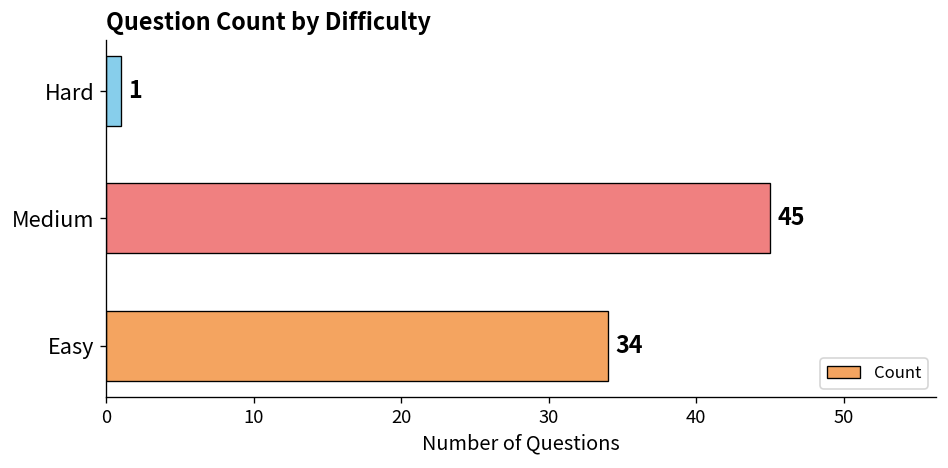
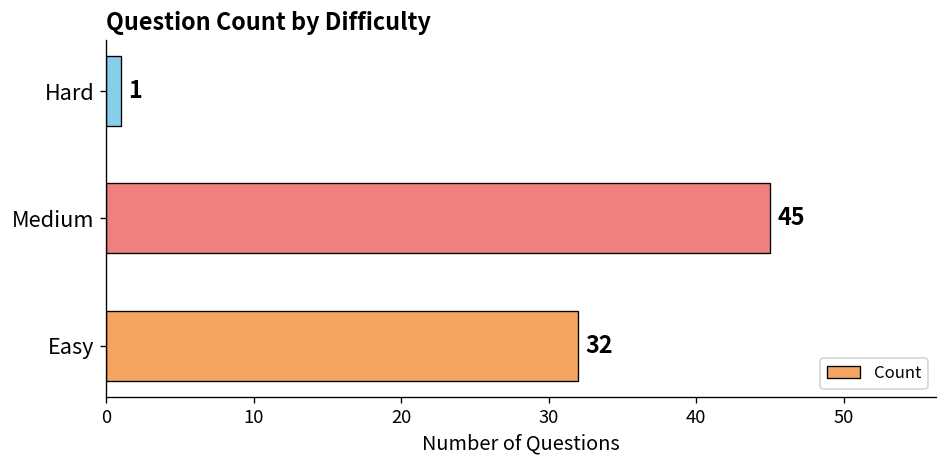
Easy: 34 -> 32
